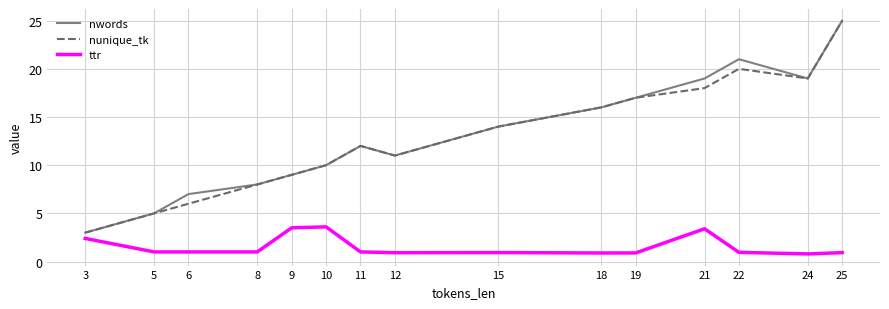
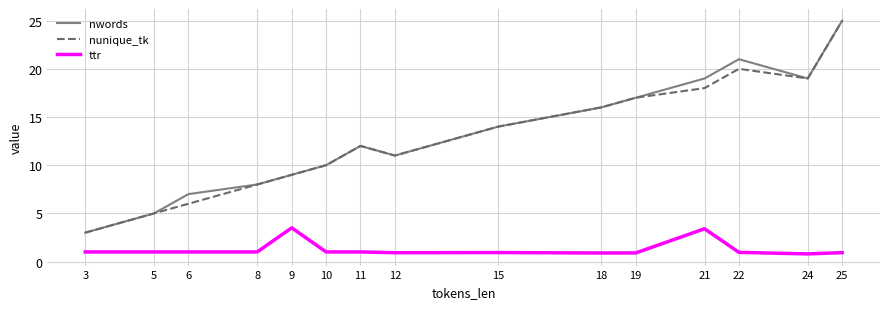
ttr, 3: 2 -> 1
ttr, 10: 4 -> 1
